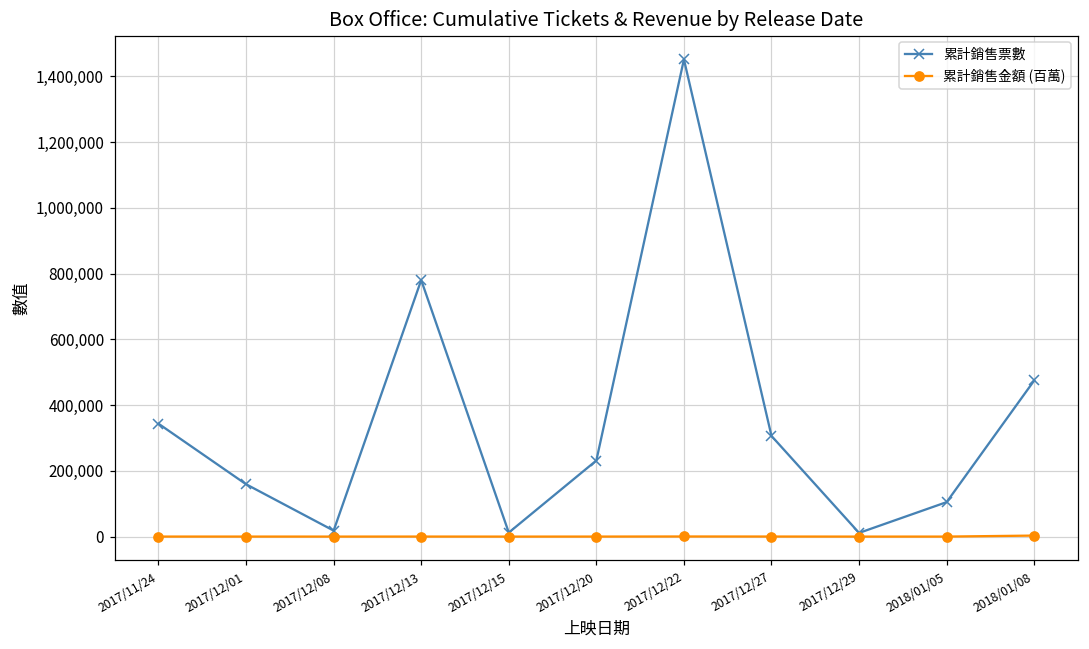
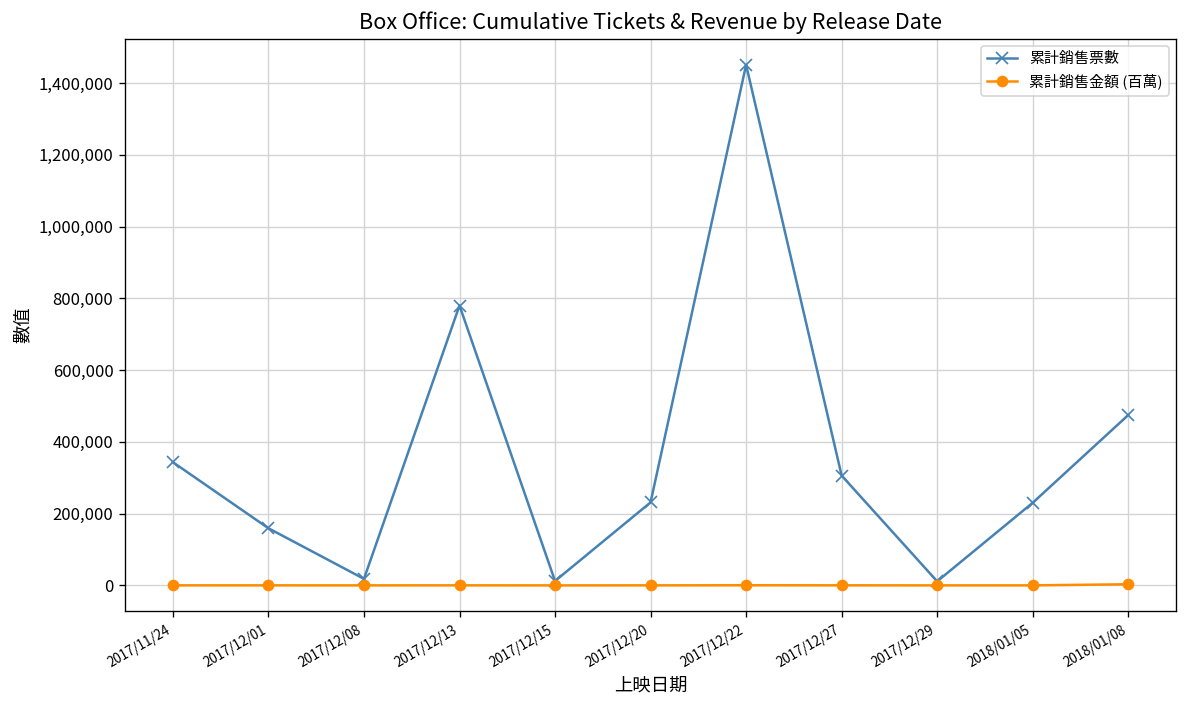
累計銷售票數, 2018/01/05: 100,000 -> 230,000
